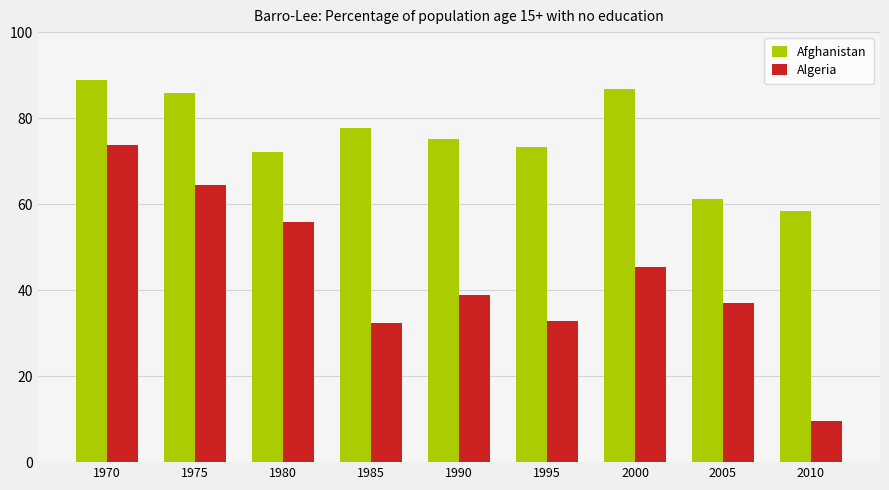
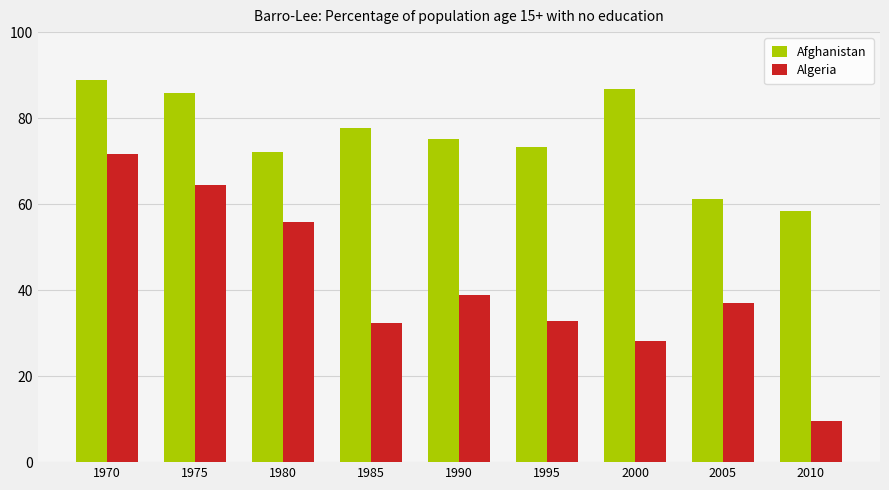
Algeria, 1970: 74 -> 72
Algeria, 2000: 45 -> 28
